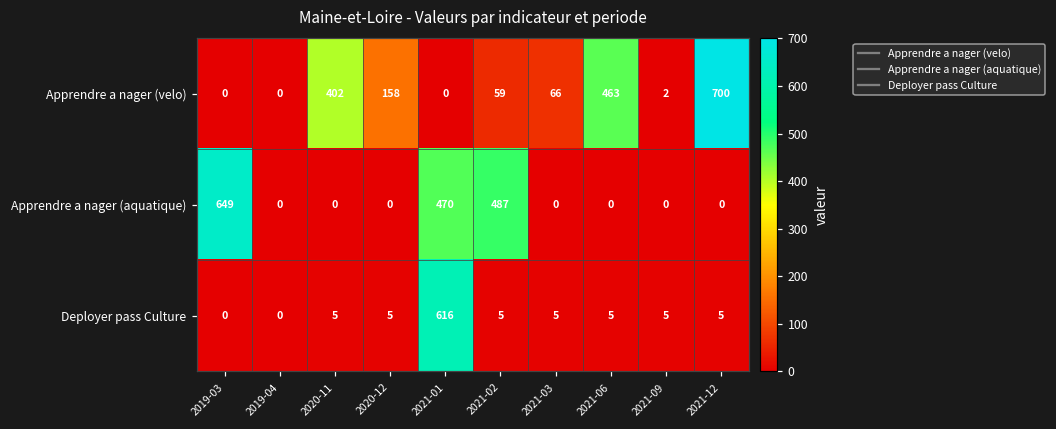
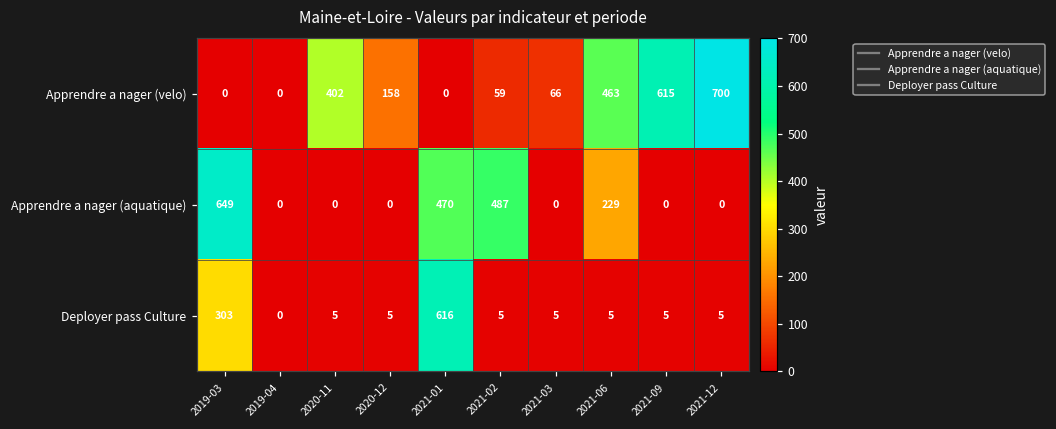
Apprendre a nager (velo), 2021-09: 2 -> 615
Apprendre a nager (aquatique), 2021-06: 0 -> 229
Deployer pass Culture, 2019-03: 0 -> 303
